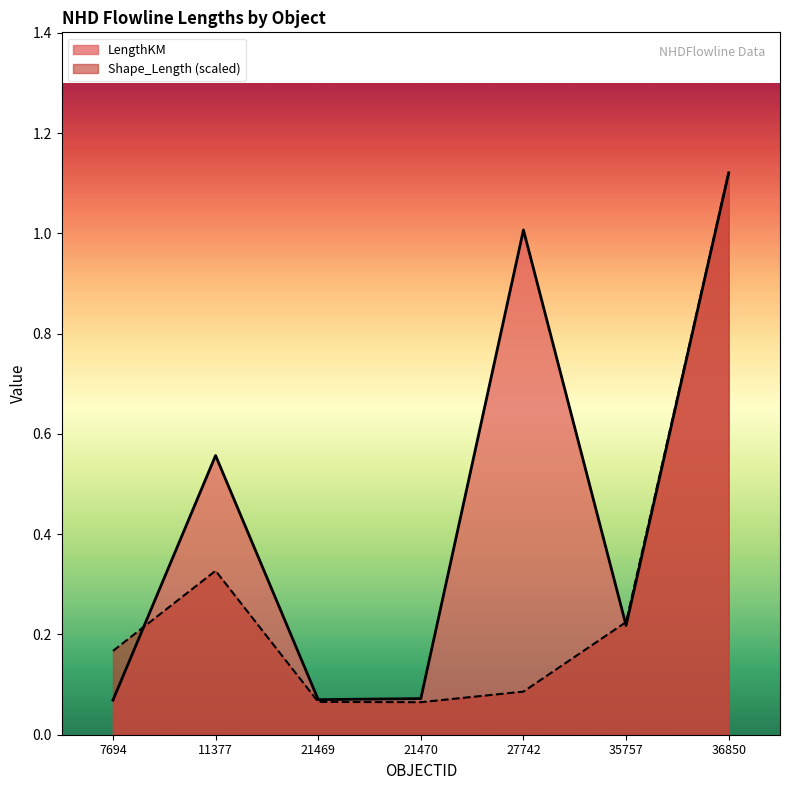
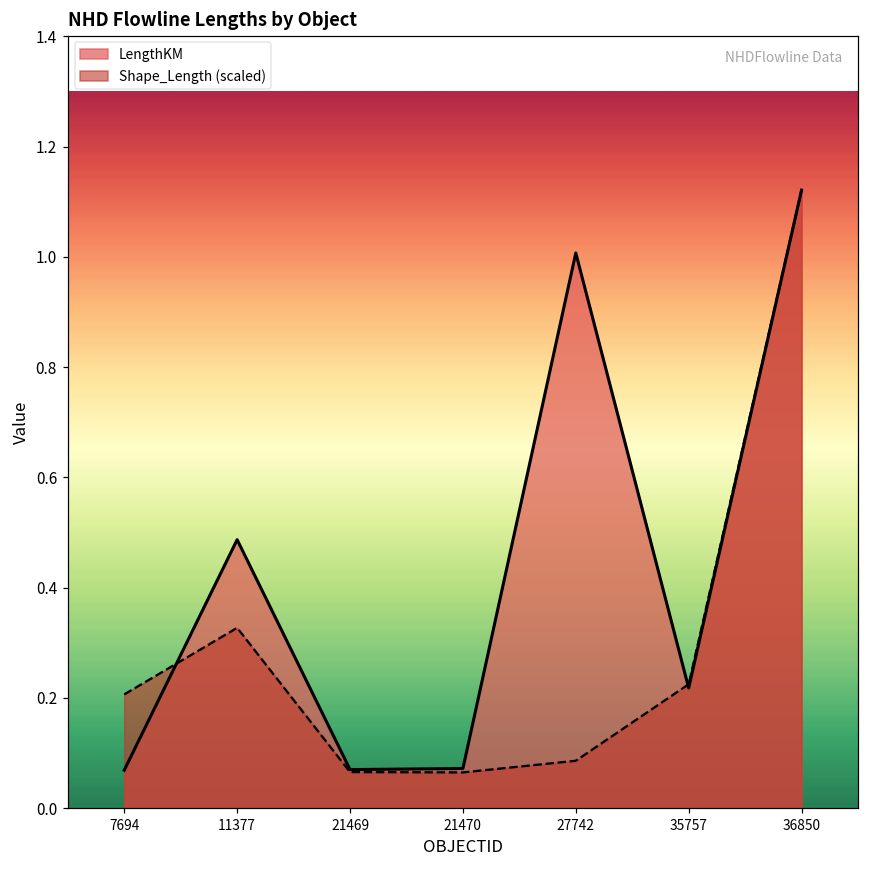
Shape_Length (scaled), 7694: 0.17 -> 0.21
LengthKM, 11377: 0.56 -> 0.49
